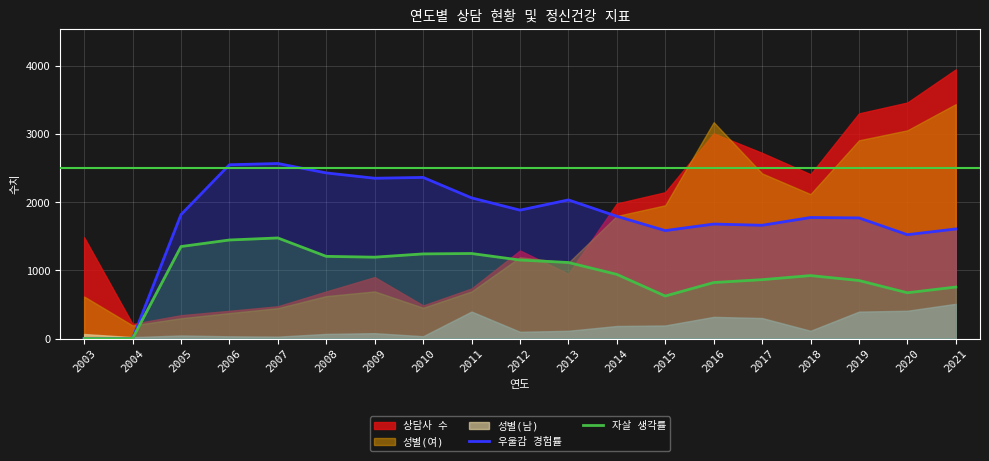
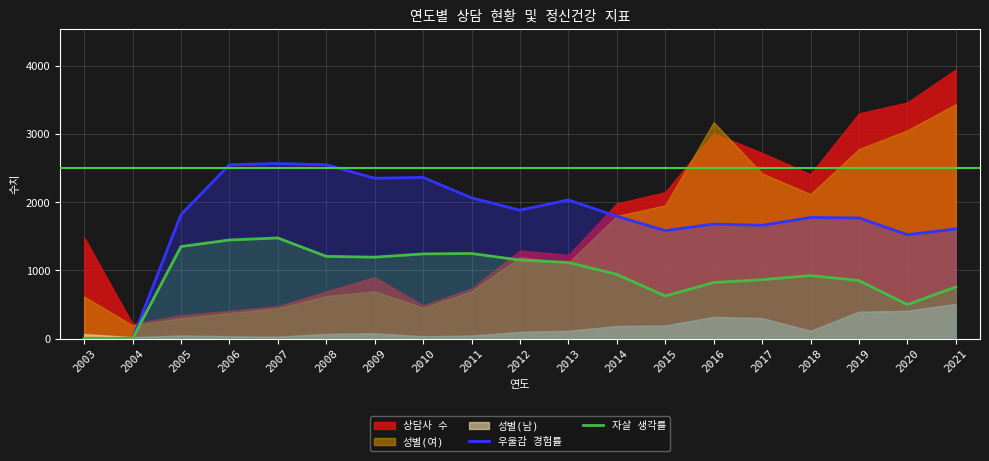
우울감 경험률, 2008: 2400 -> 2600
성별(남), 2011: 400 -> 0
상담사 수, 2013: 1000 -> 1200
성별(여), 2019: 2900 -> 2800
자살 생각률, 2020: 700 -> 500
